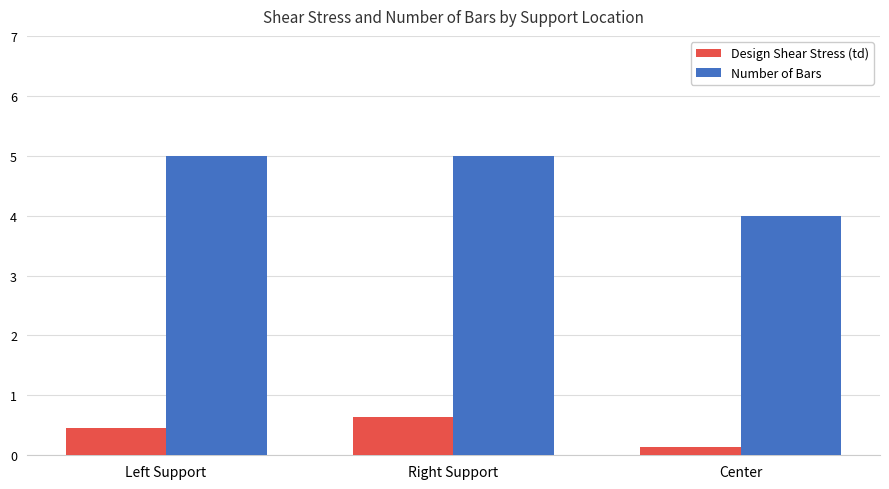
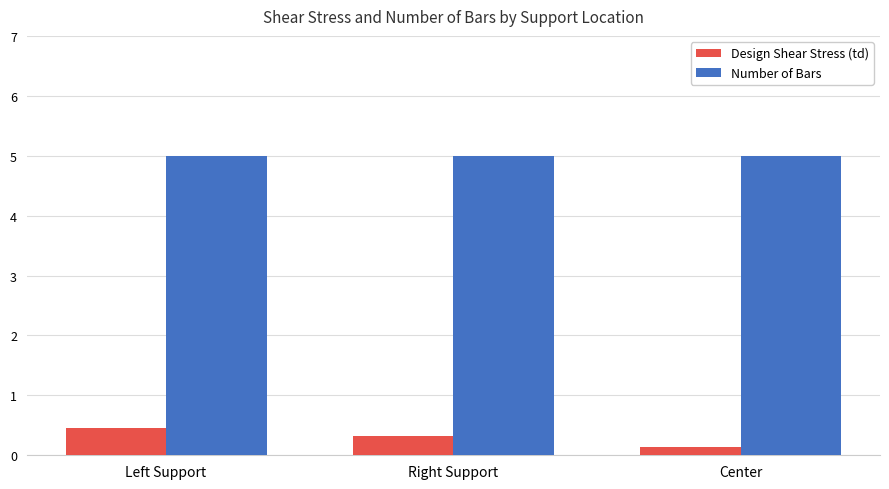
Design Shear Stress (td), Right Support: 0.6 -> 0.3
Number of Bars, Center: 4 -> 5
